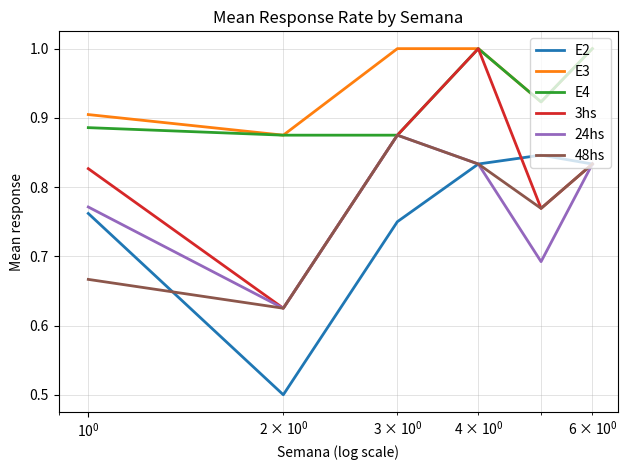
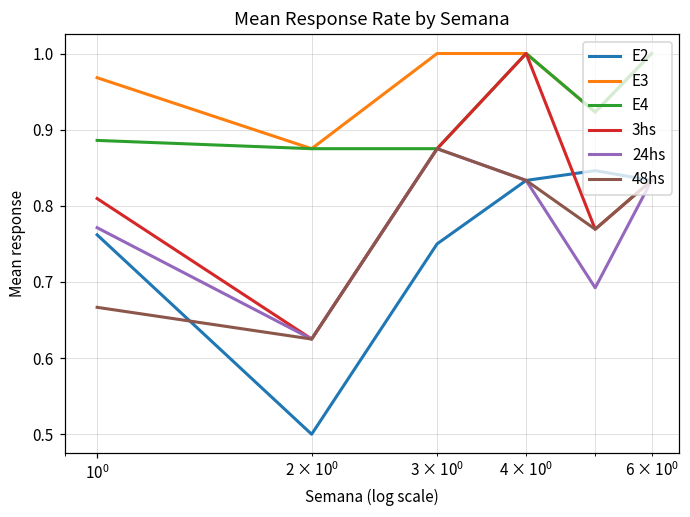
E3, 10^0: 0.90 -> 0.97
3hs, 10^0: 0.83 -> 0.81
